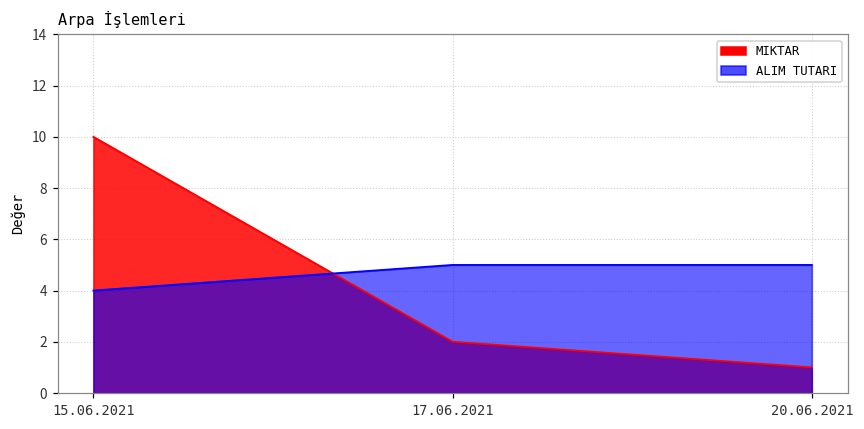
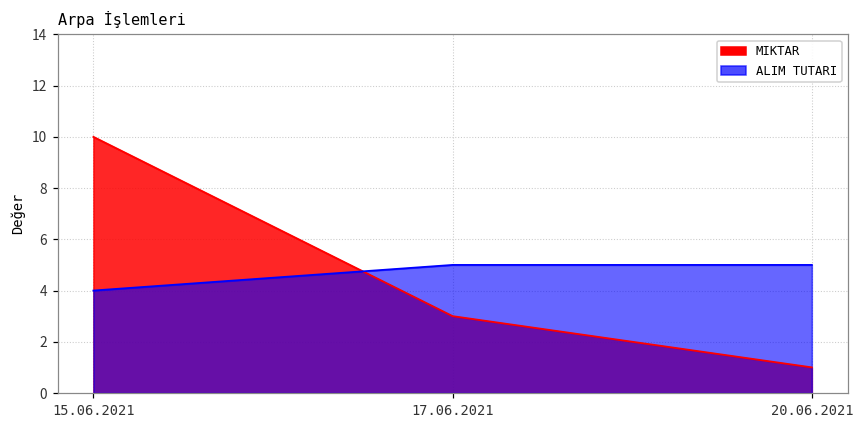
MIKTAR, 17.06.2021: 2 -> 3
